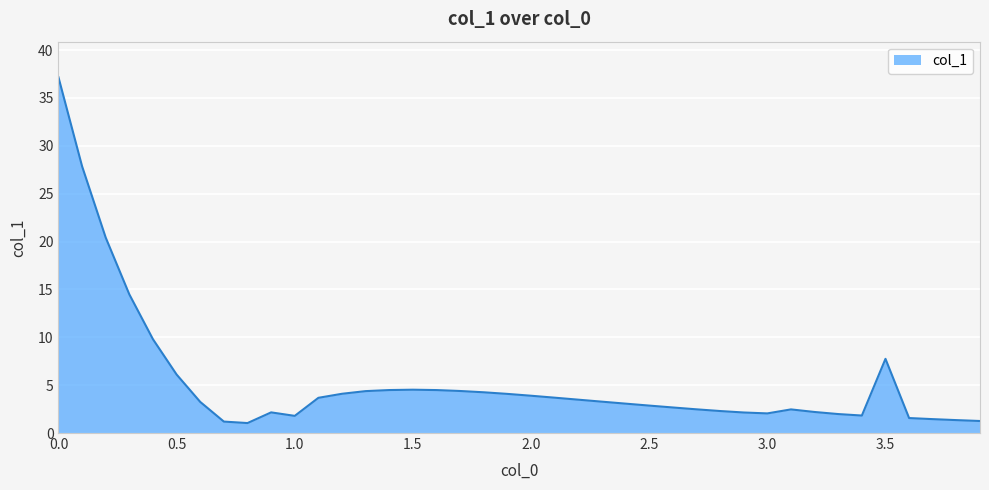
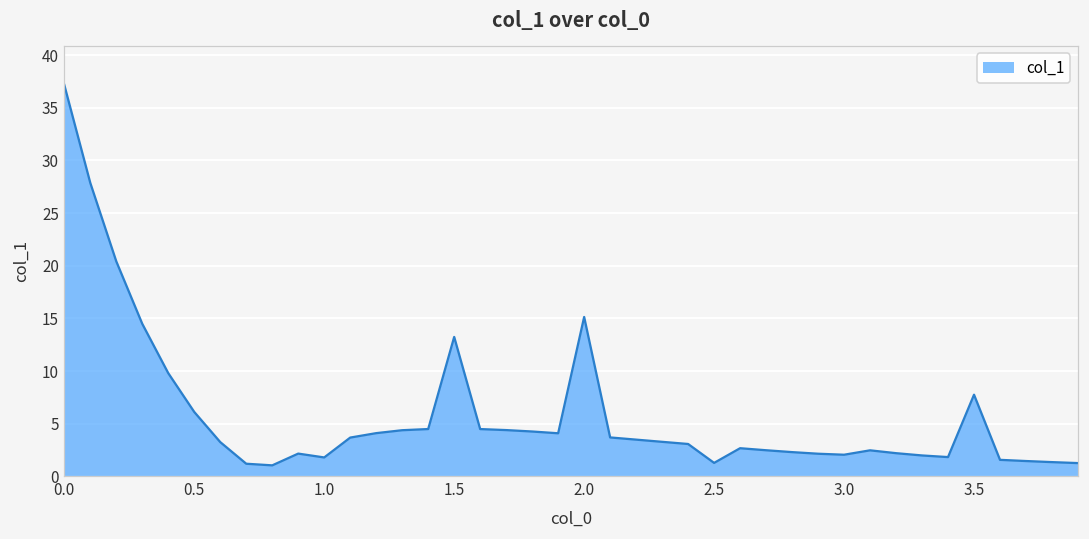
1.5: 5 -> 13
2.0: 4 -> 15
2.5: 3 -> 1
